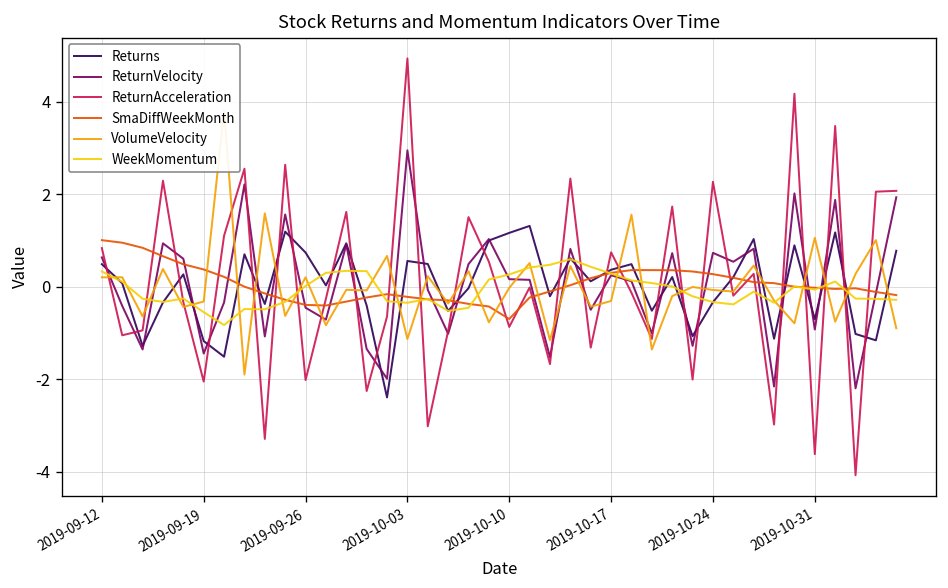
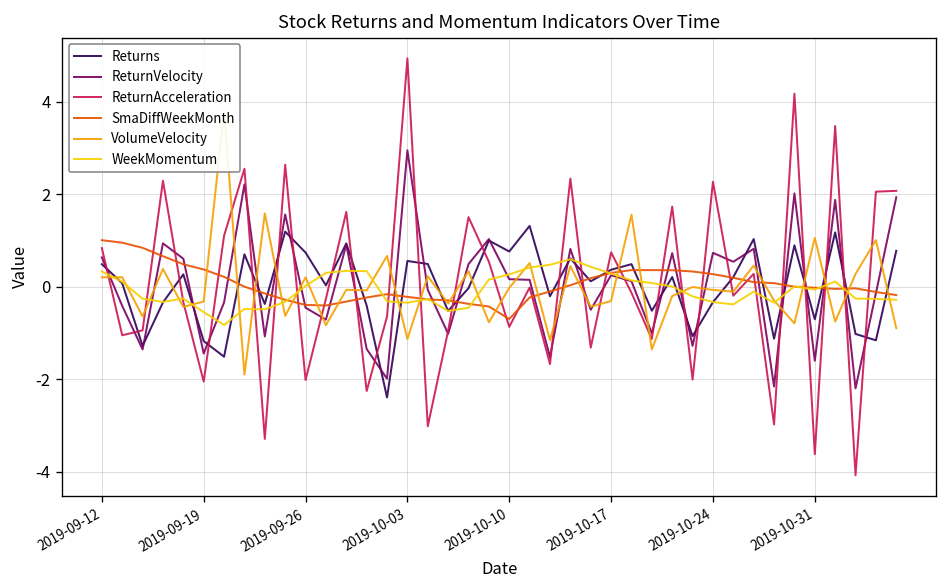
Returns, 2019-10-10: 1.2 -> 0.8
ReturnVelocity, 2019-10-31: -0.9 -> -1.6
